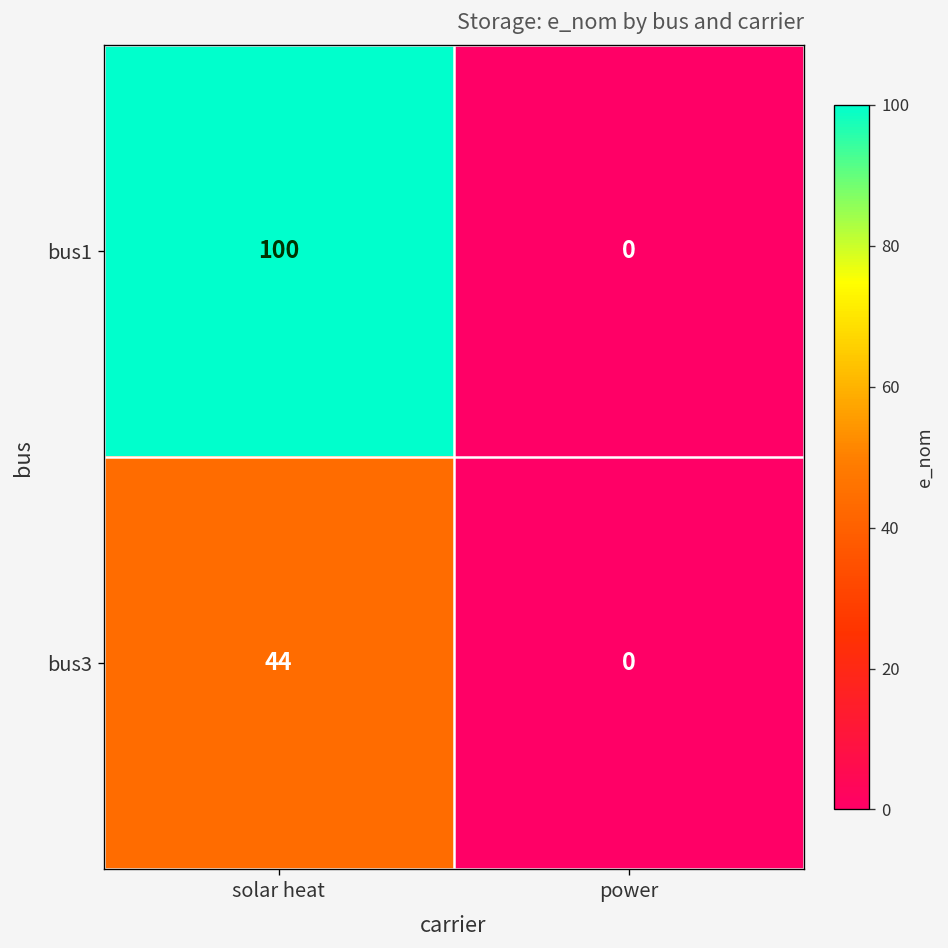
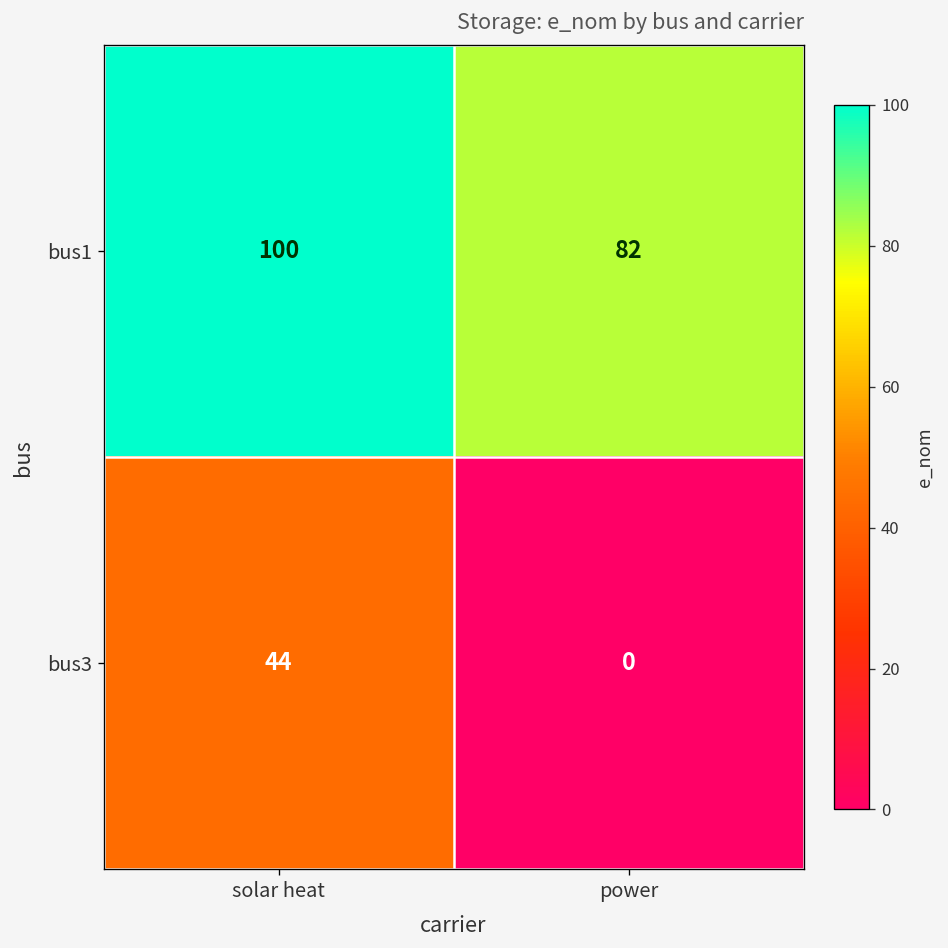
bus1, power: 0 -> 82
